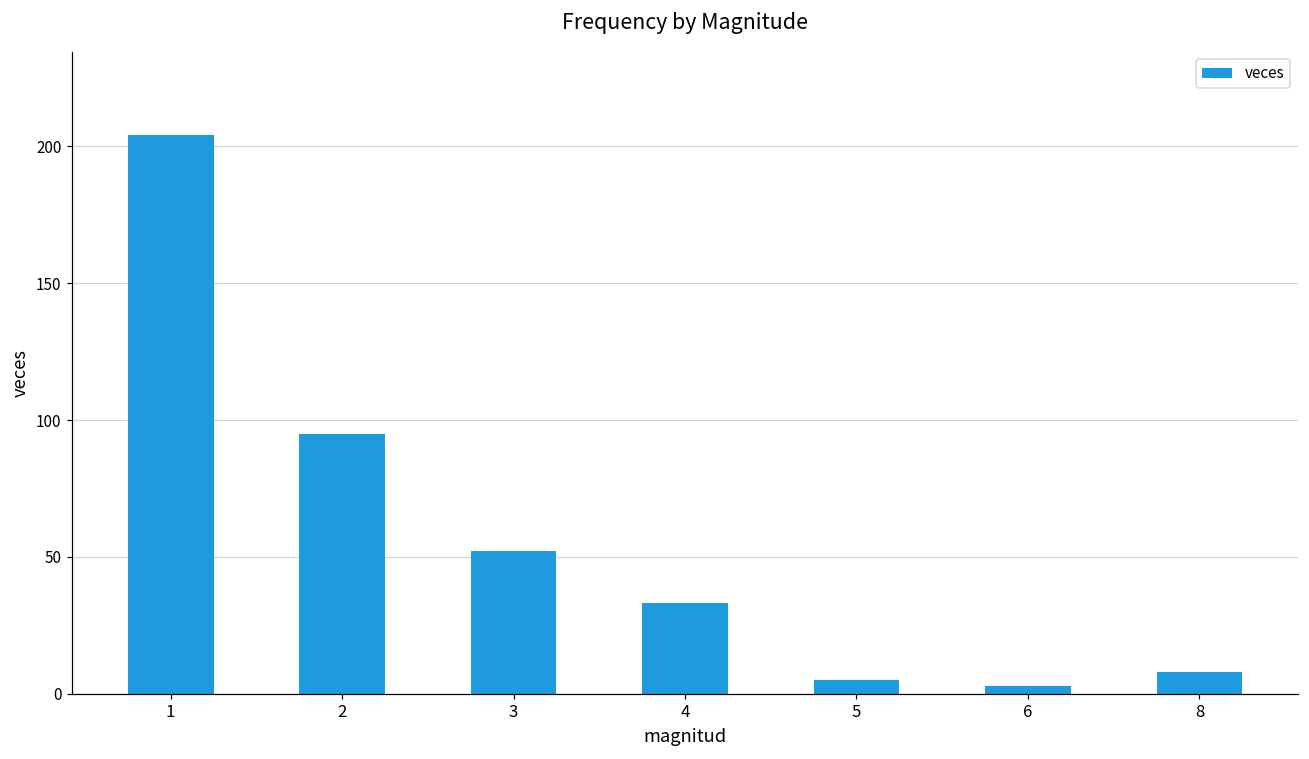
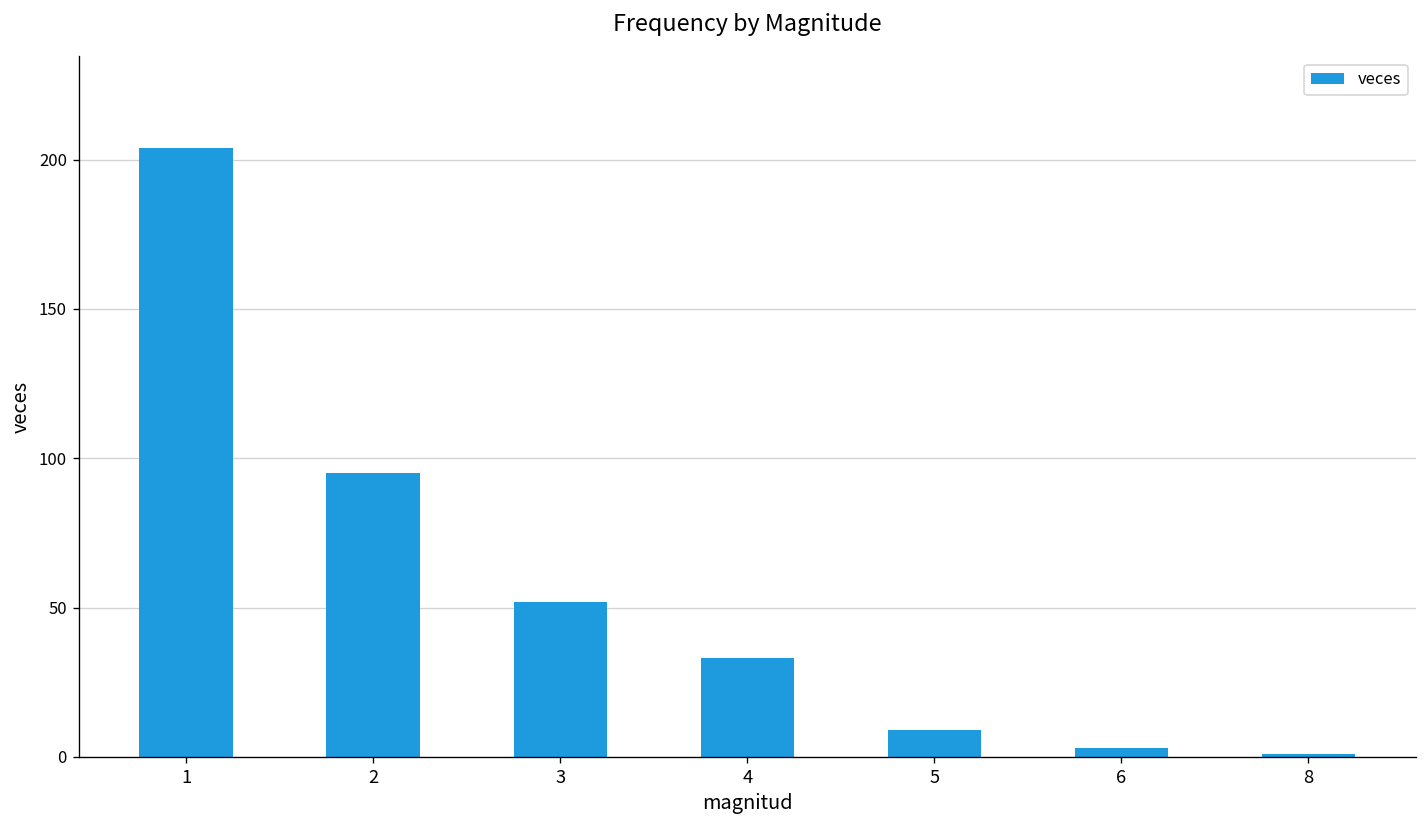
5: 5 -> 9
8: 8 -> 1
